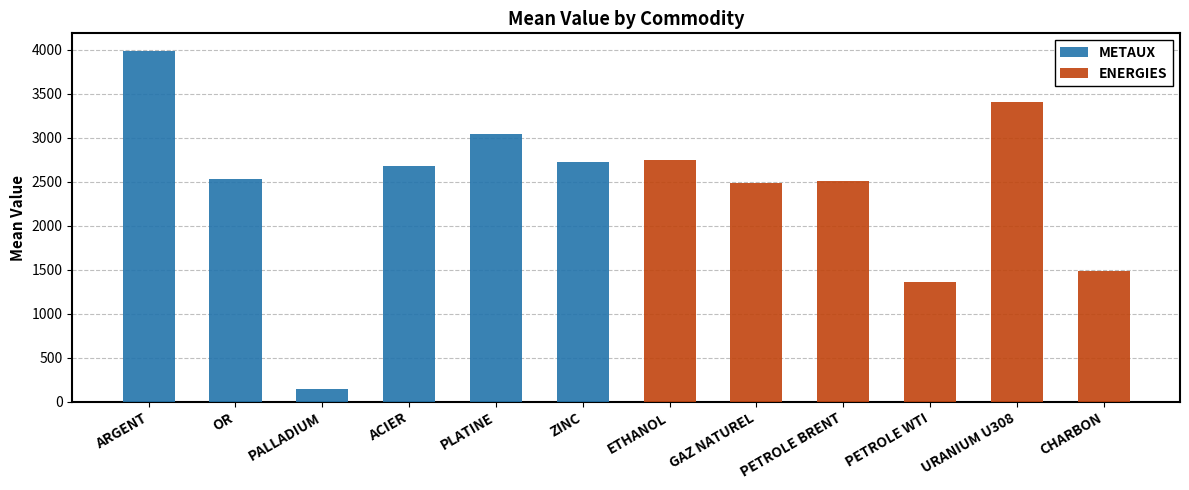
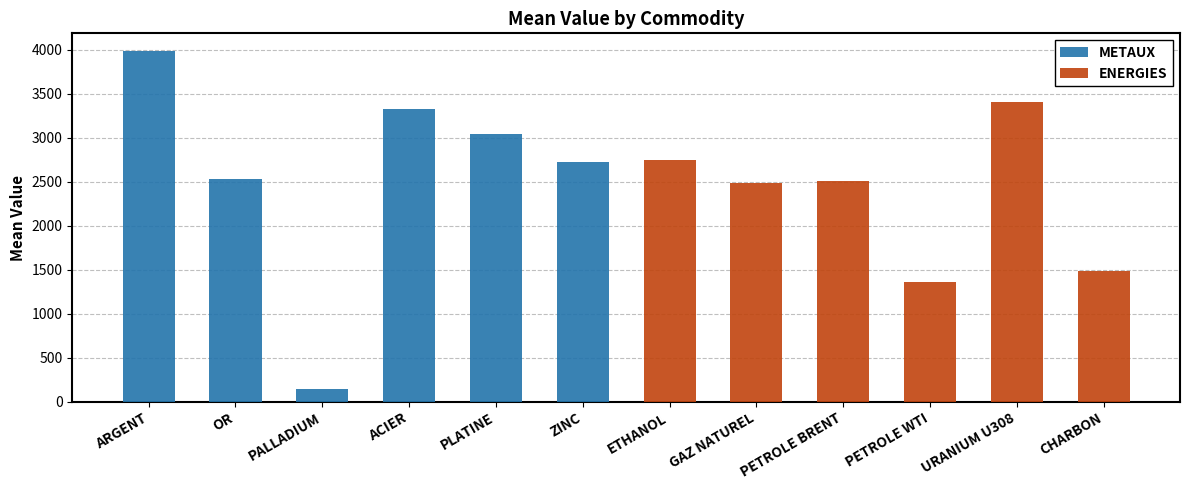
METAUX, ACIER: 2700 -> 3300
